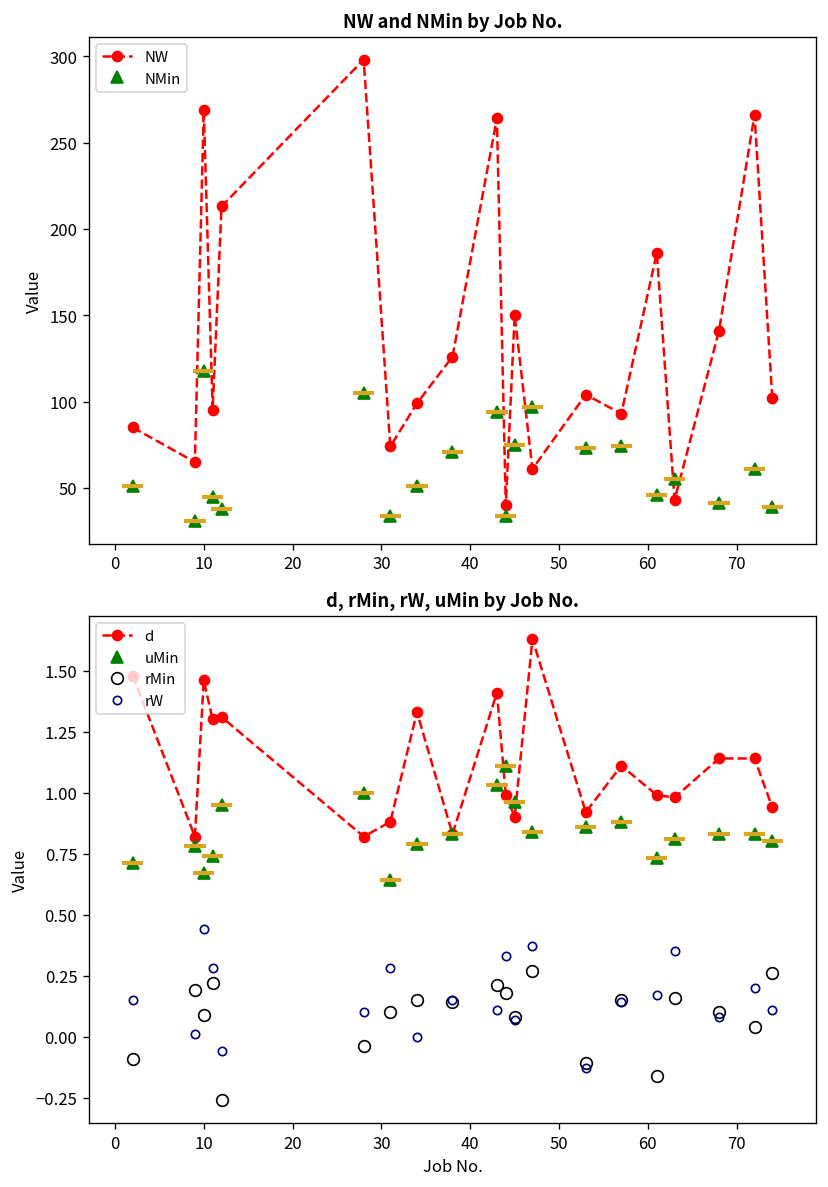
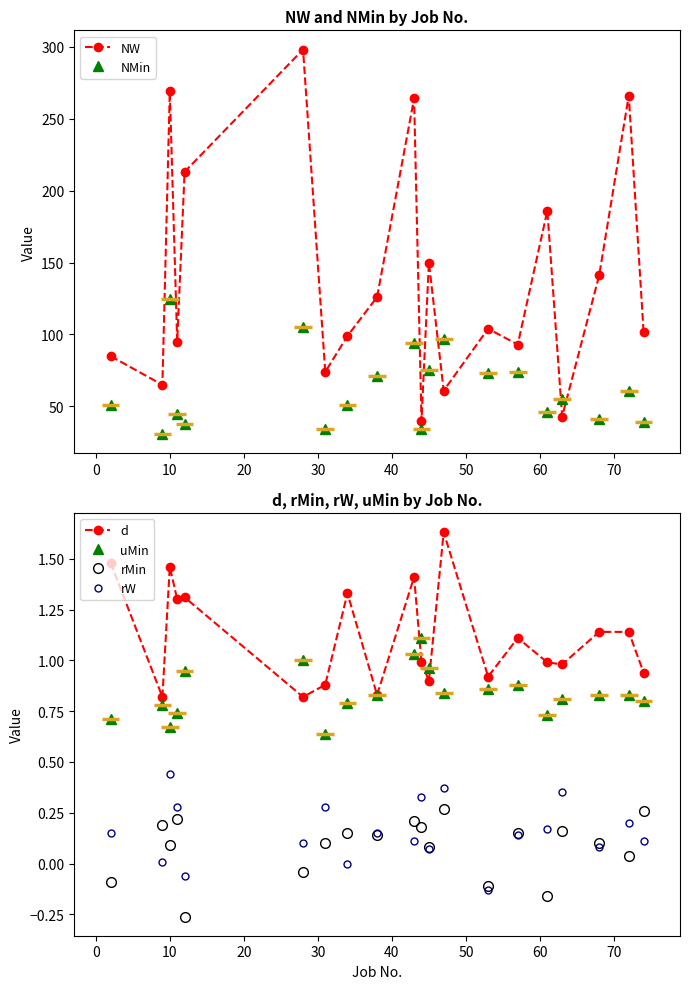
NW and NMin by Job No., NMin, 10: 118 -> 125
